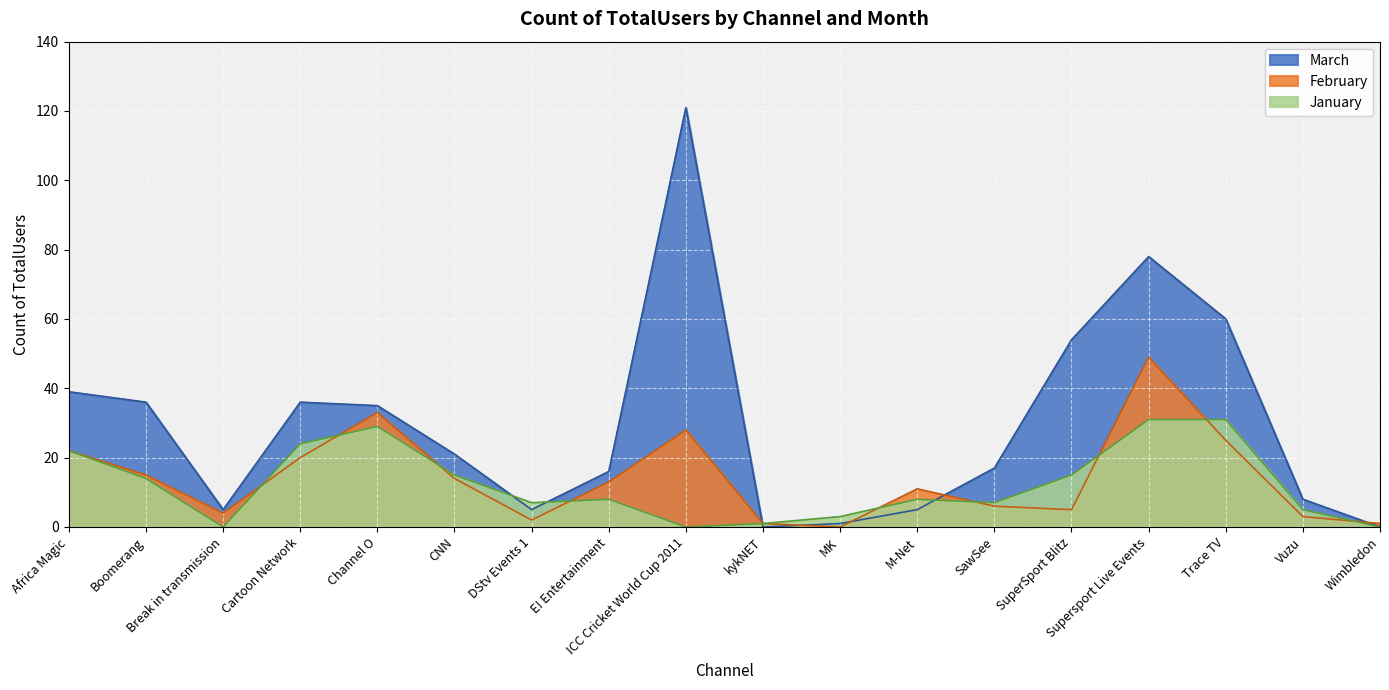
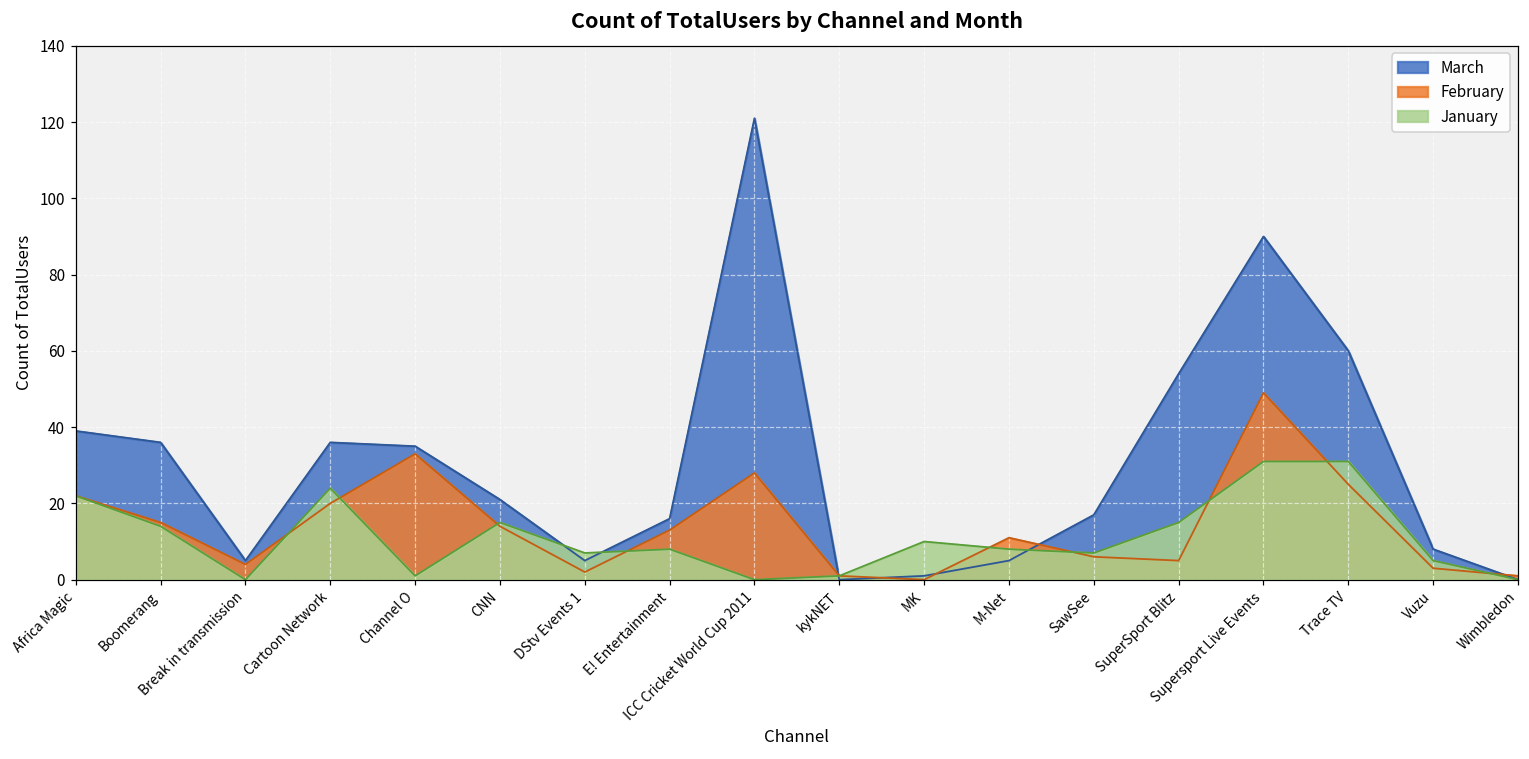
January, Channel O: 29 -> 1
January, MK: 3 -> 10
March, Supersport Live Events: 78 -> 90
